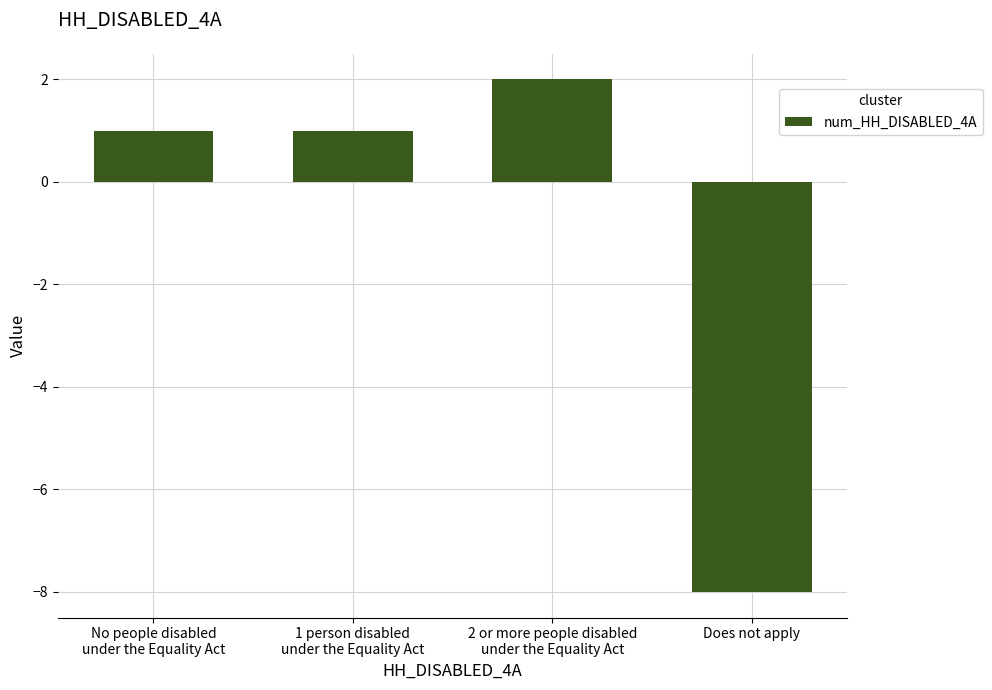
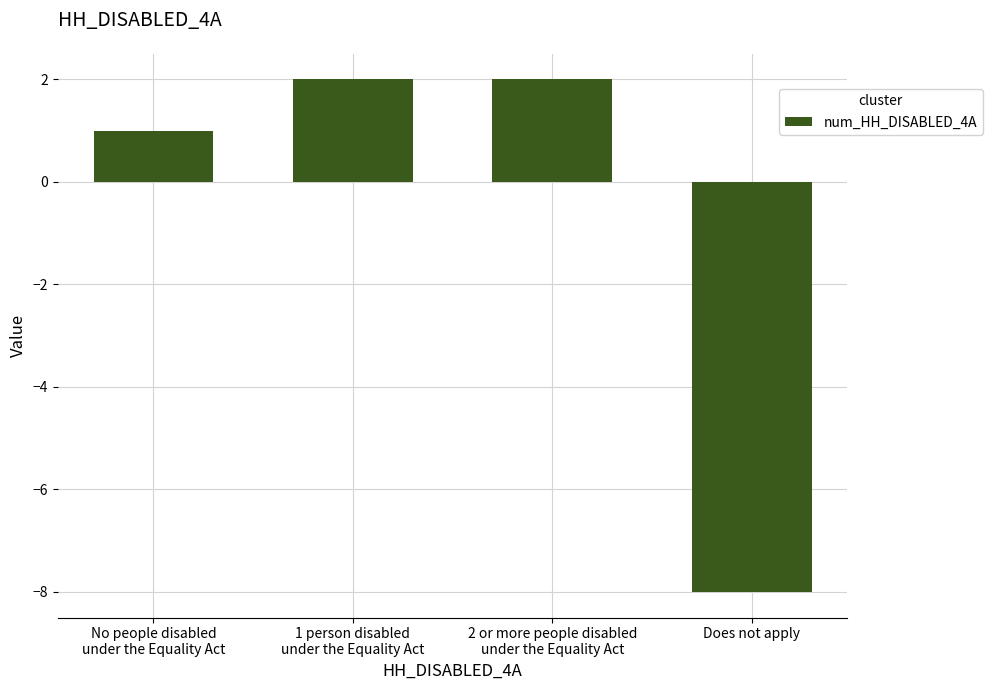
1 person disabled under the Equality Act: 1 -> 2
